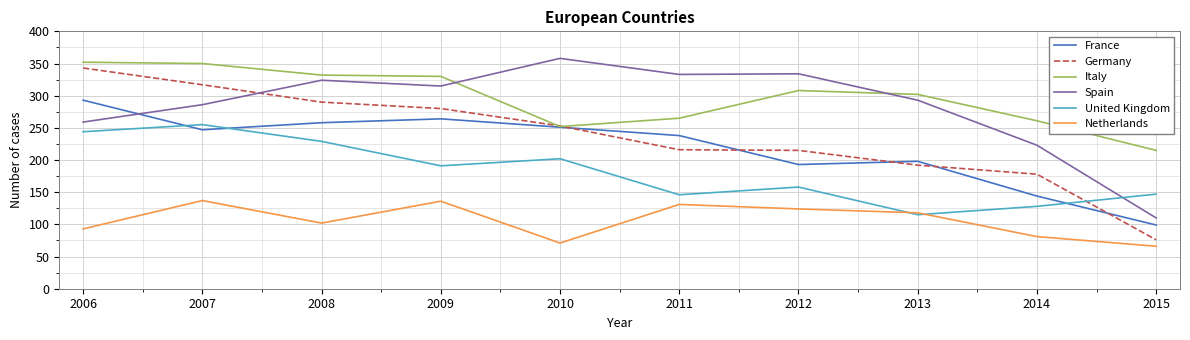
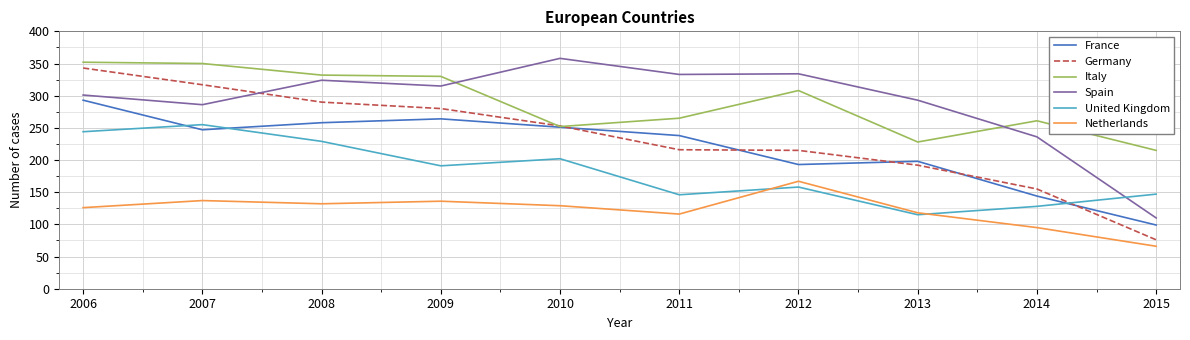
Spain, 2006: 260 -> 300
Netherlands, 2006: 90 -> 130
Netherlands, 2008: 100 -> 130
Netherlands, 2010: 70 -> 130
Netherlands, 2011: 130 -> 120
Netherlands, 2012: 120 -> 170
Italy, 2013: 300 -> 230
Germany, 2014: 180 -> 160
Spain, 2014: 220 -> 240
Netherlands, 2014: 80 -> 100
